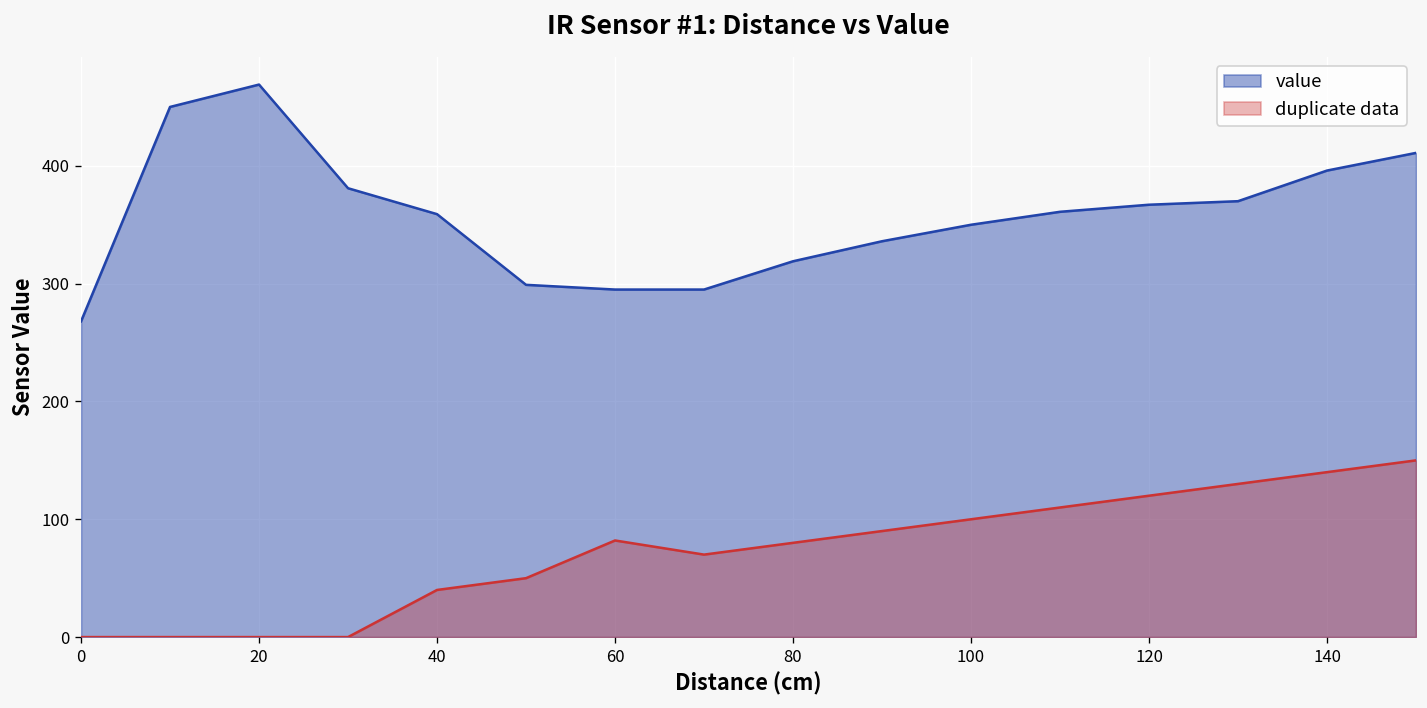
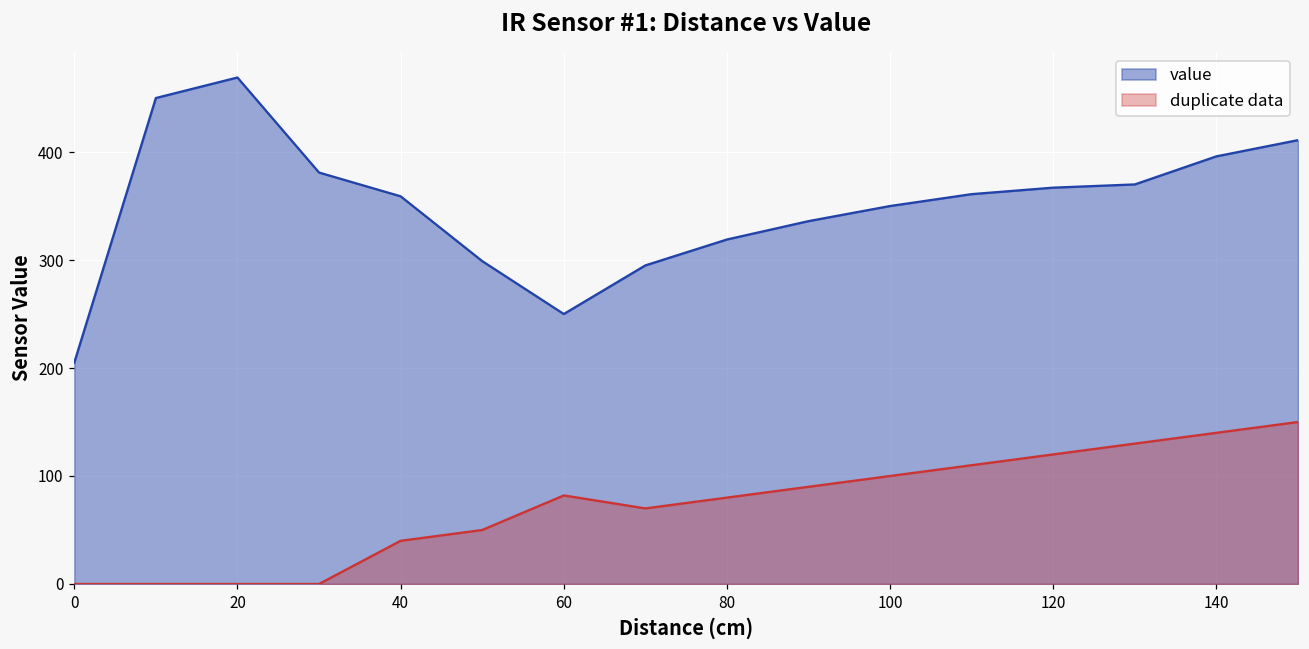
value, 0: 270 -> 210
value, 60: 300 -> 250
